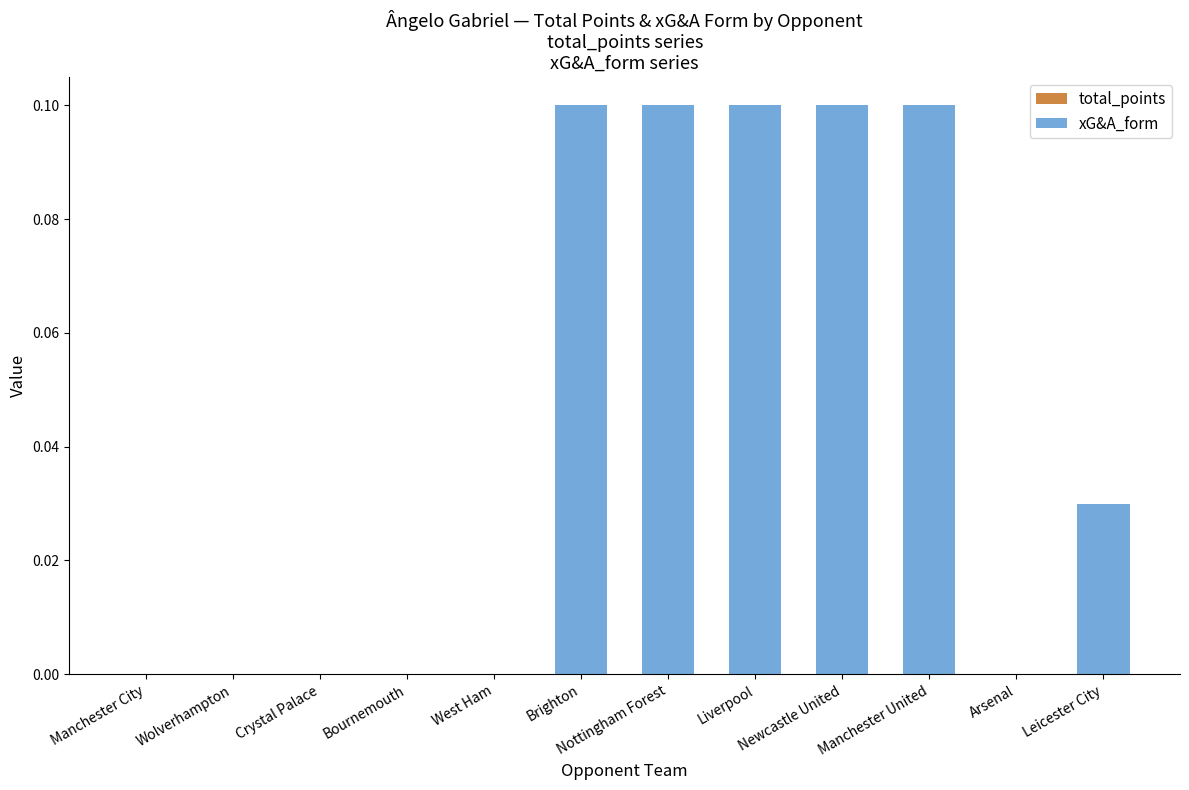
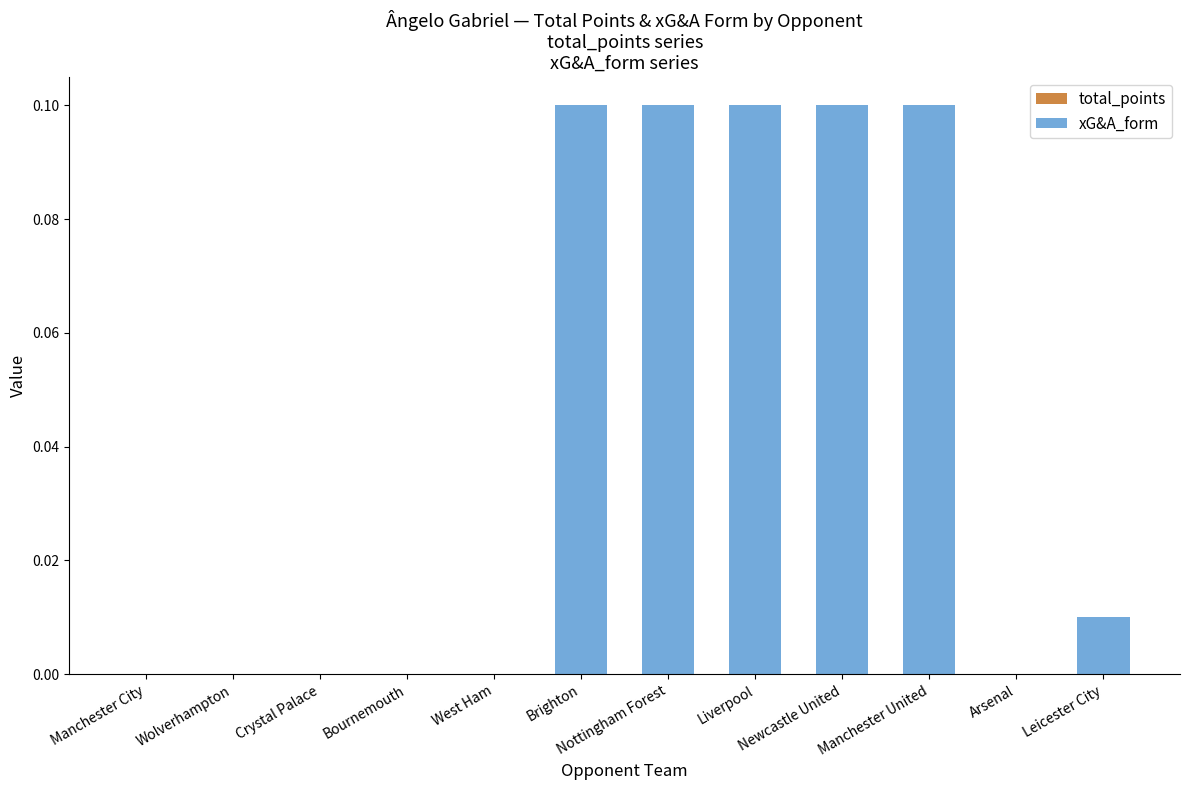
xG&A_form, Leicester City: 0.03 -> 0.01
